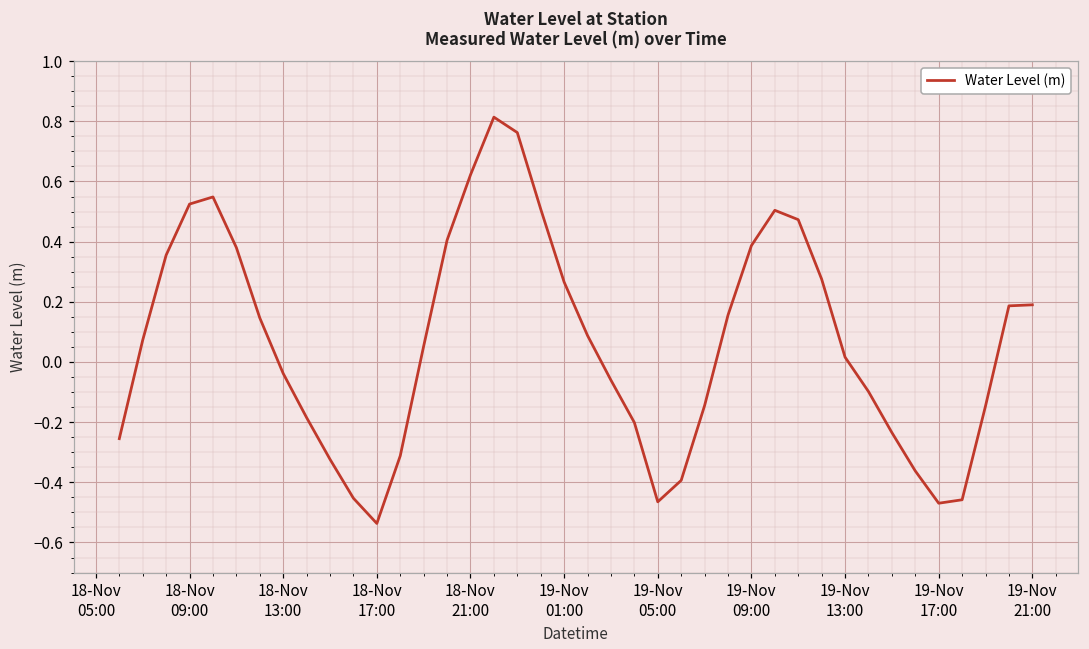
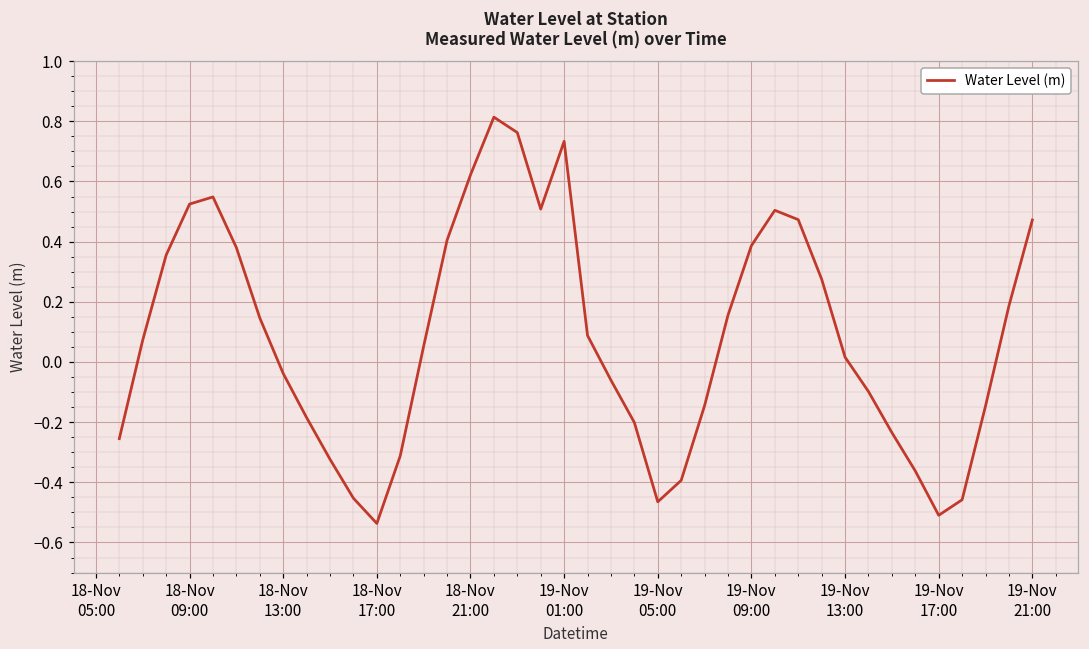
19-Nov 01:00: 0.27 -> 0.73
19-Nov 17:00: -0.47 -> -0.51
19-Nov 21:00: 0.19 -> 0.47
